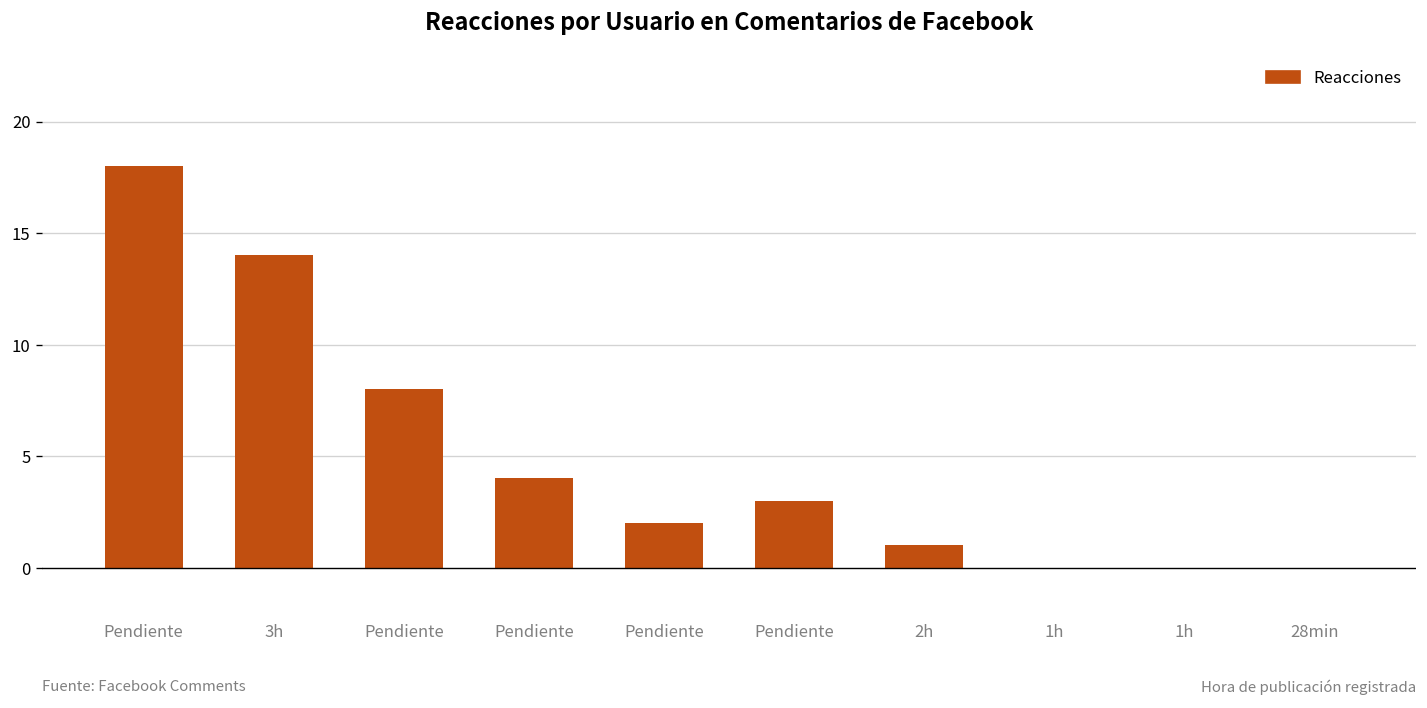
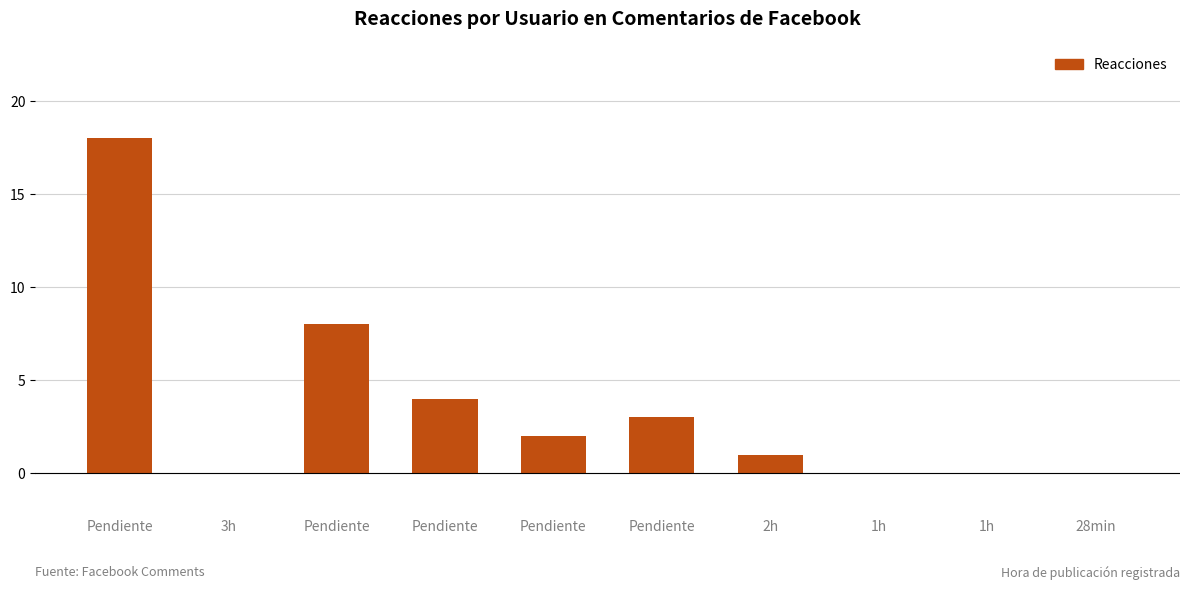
3h: 14 -> 0
